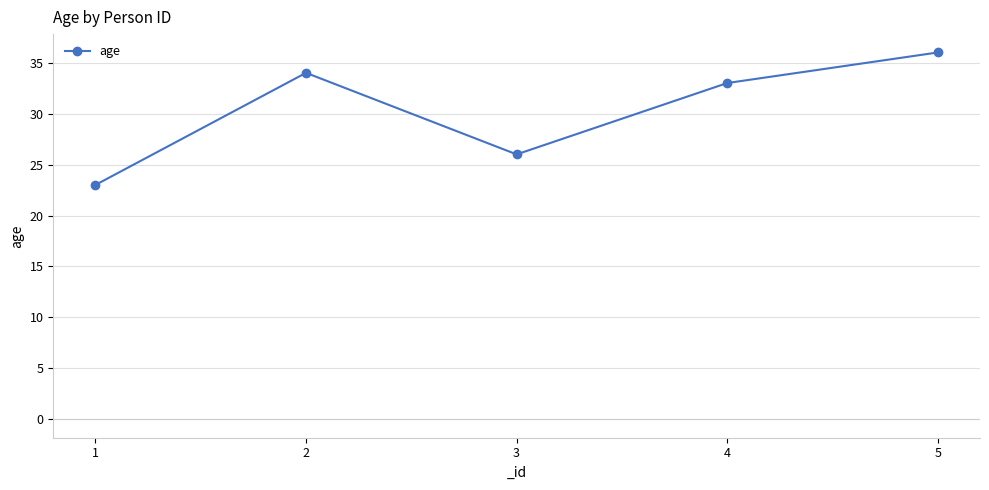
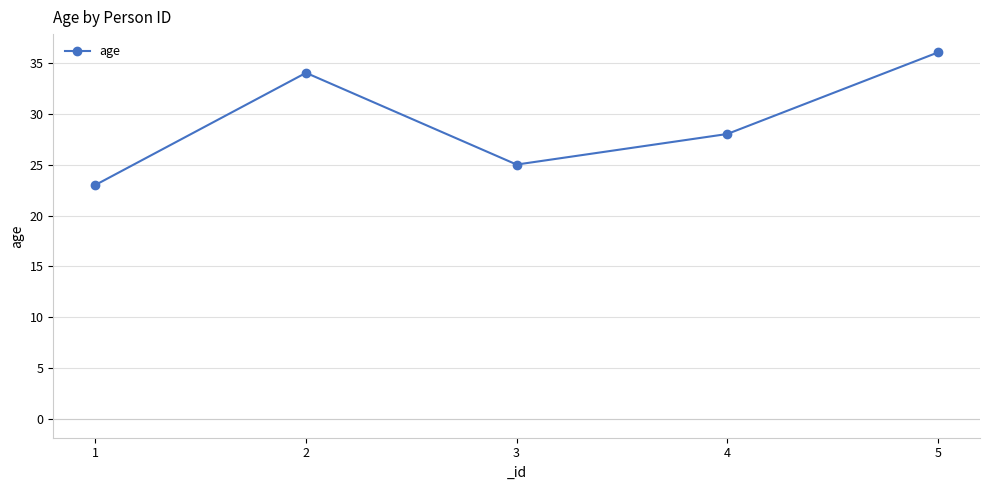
3: 26 -> 25
4: 33 -> 28
